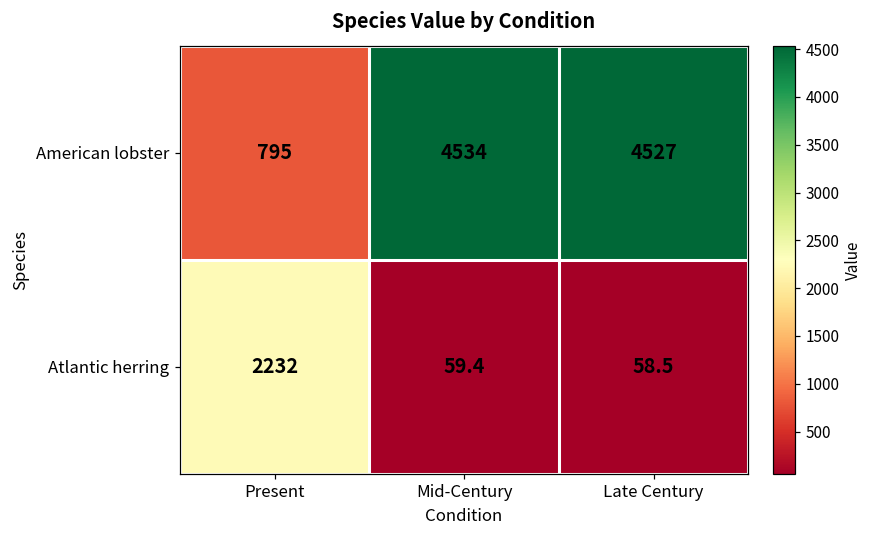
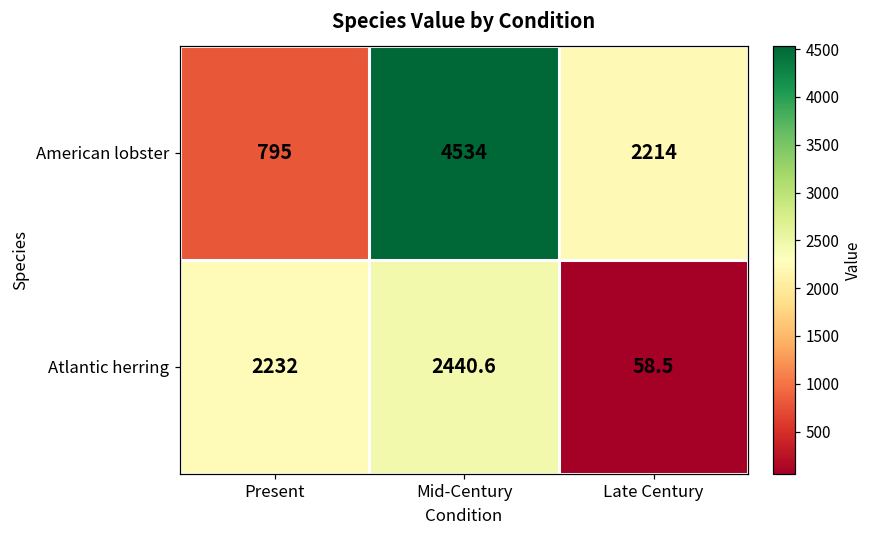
American lobster, Late Century: 4527 -> 2214
Atlantic herring, Mid-Century: 59.4 -> 2440.6
